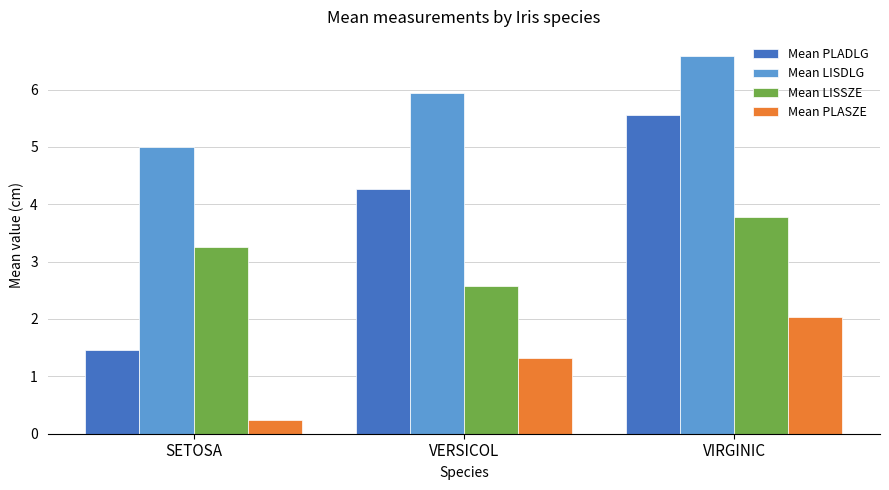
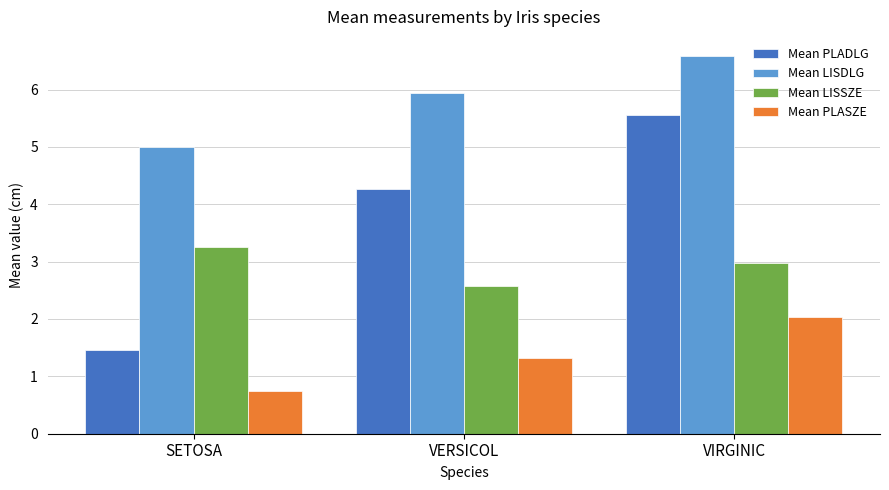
Mean PLASZE, SETOSA: 0.2 -> 0.7
Mean LISSZE, VIRGINIC: 3.8 -> 3.0
